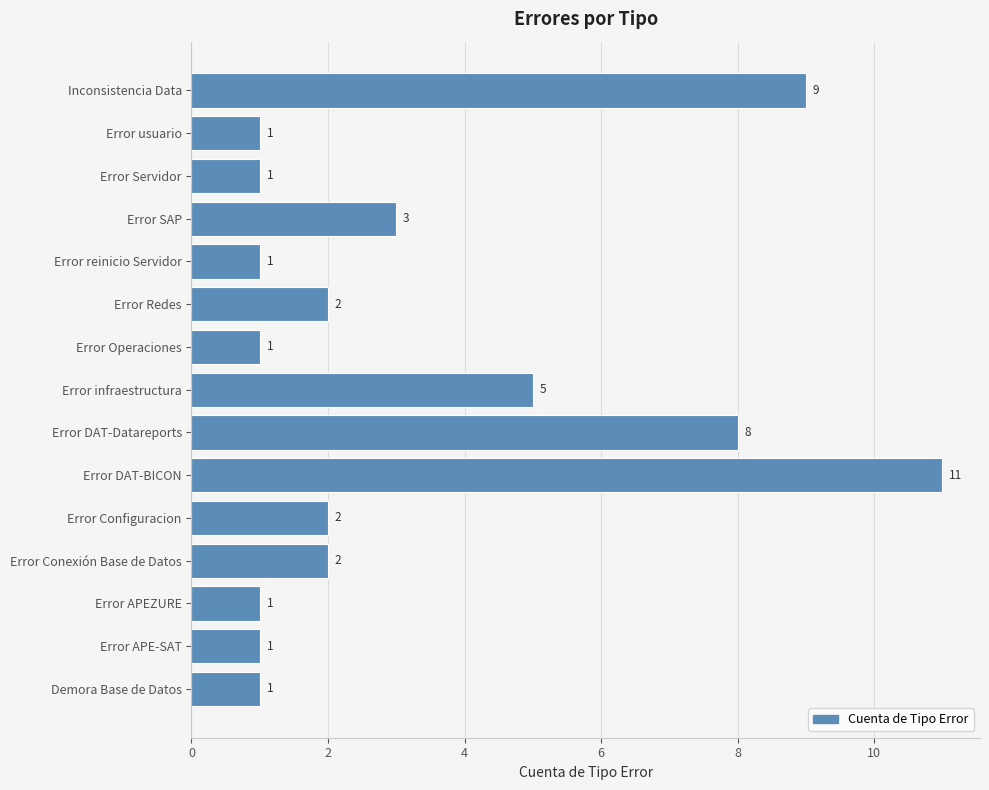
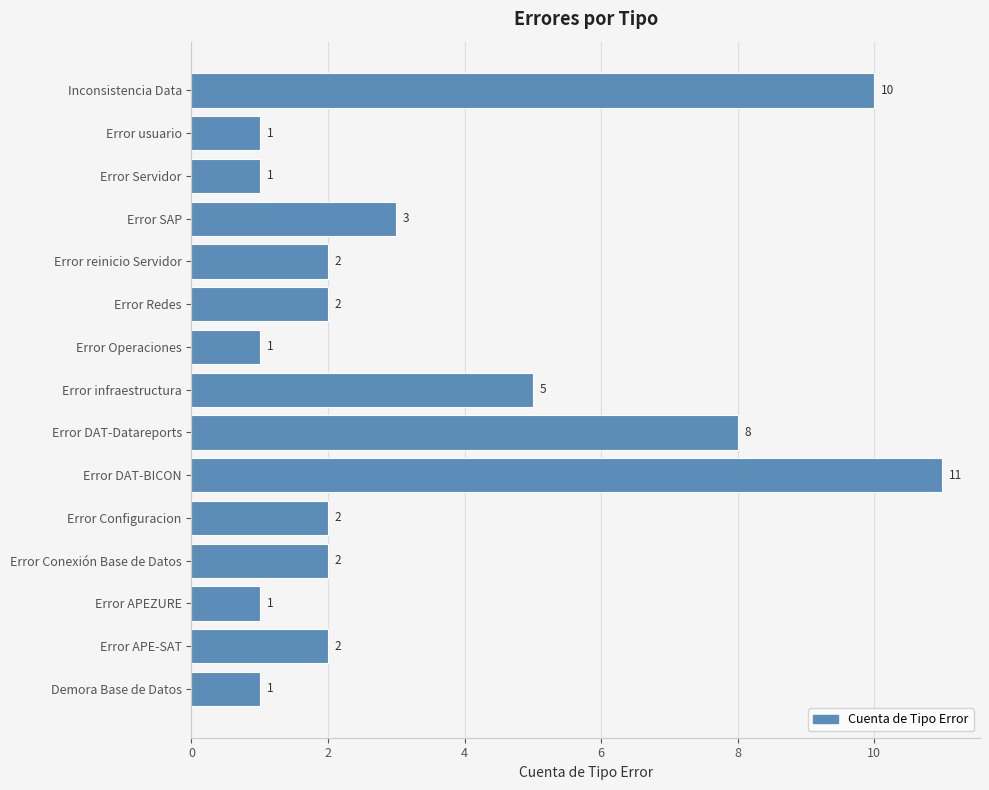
Inconsistencia Data: 9 -> 10
Error reinicio Servidor: 1 -> 2
Error APE-SAT: 1 -> 2
